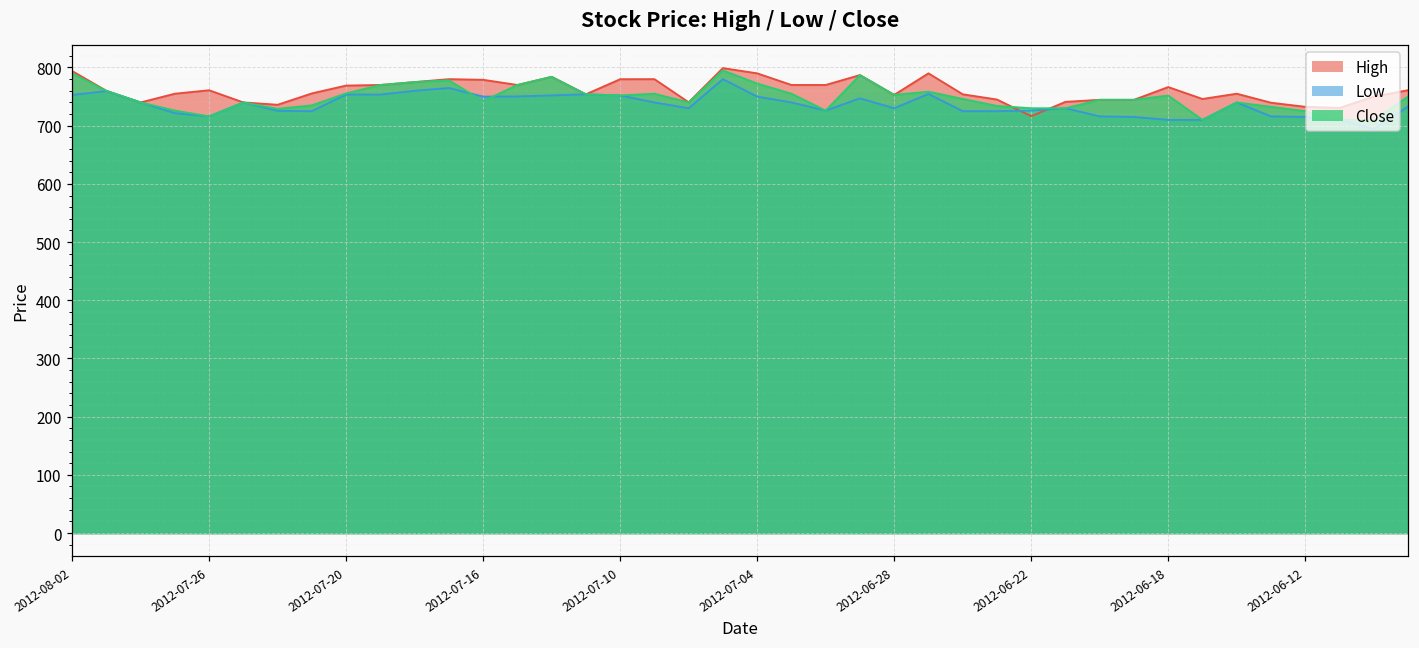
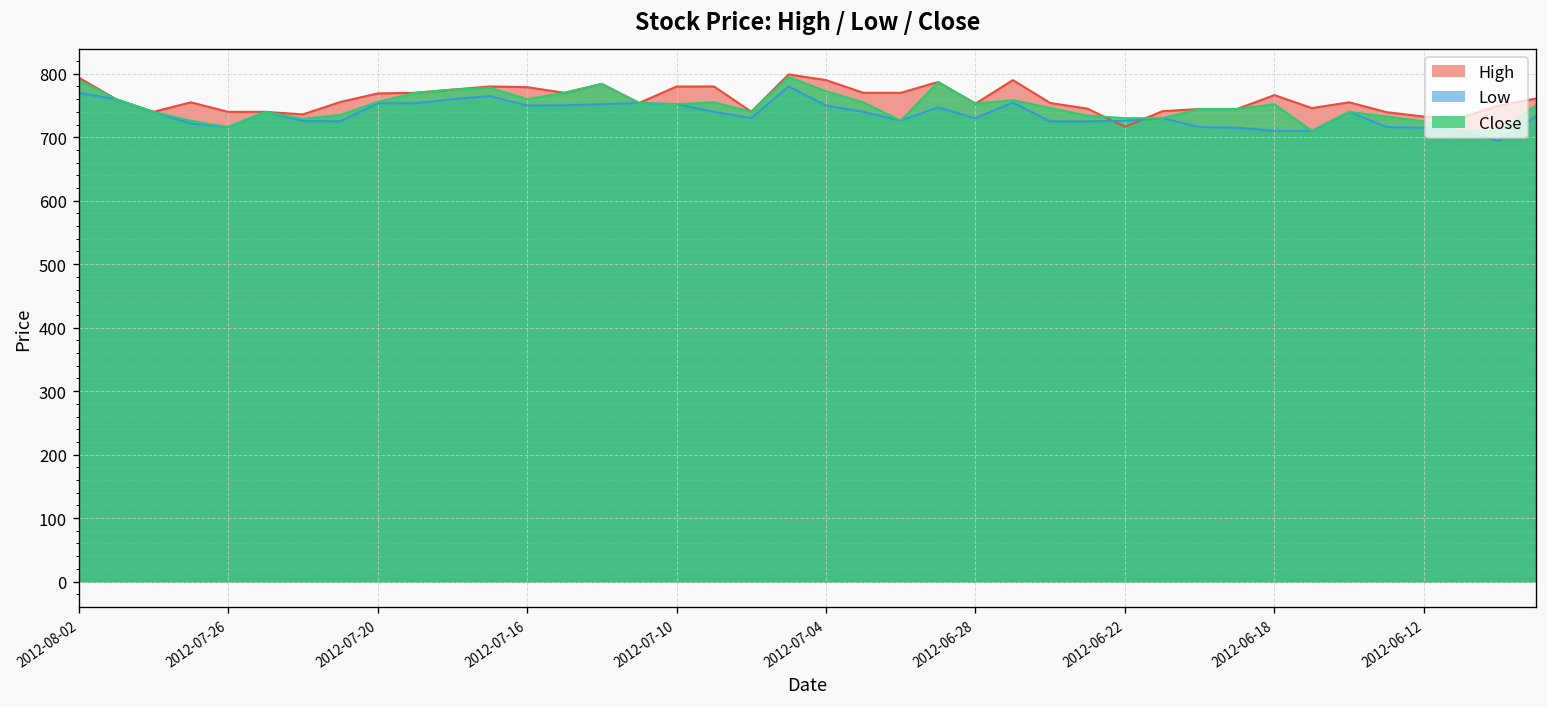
Low, 2012-08-02: 750 -> 770
High, 2012-07-26: 760 -> 740
Close, 2012-07-16: 740 -> 760
